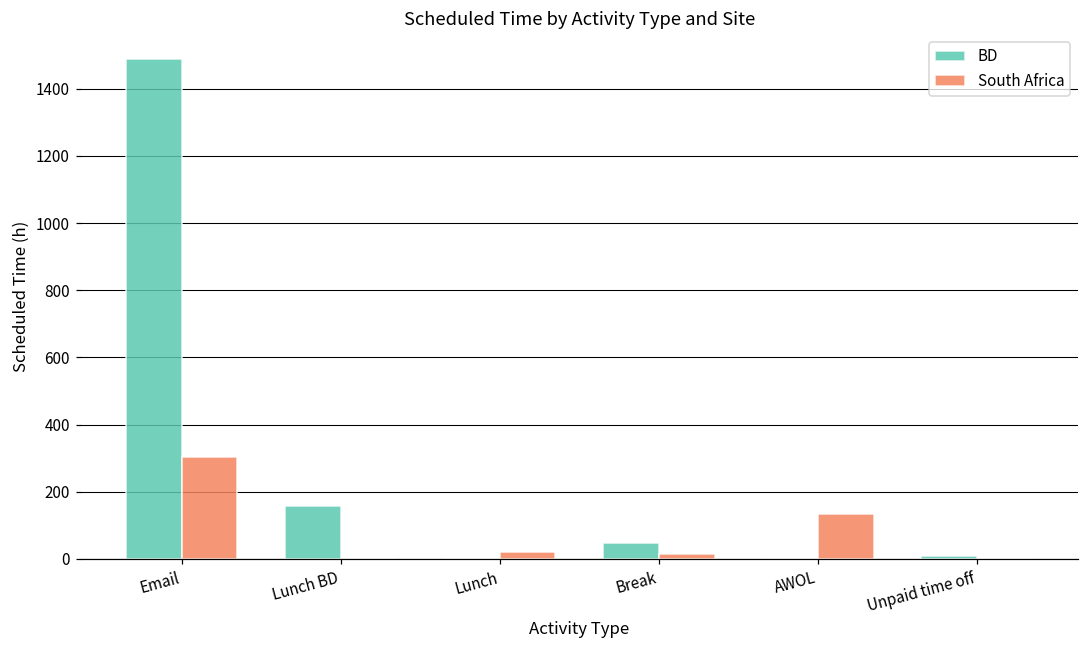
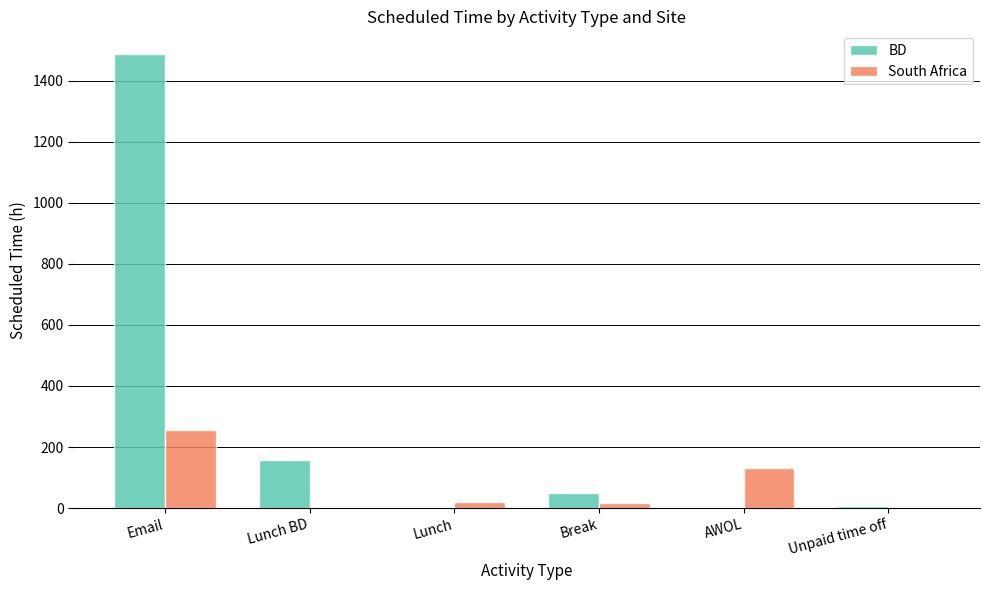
South Africa, Email: 300 -> 260
